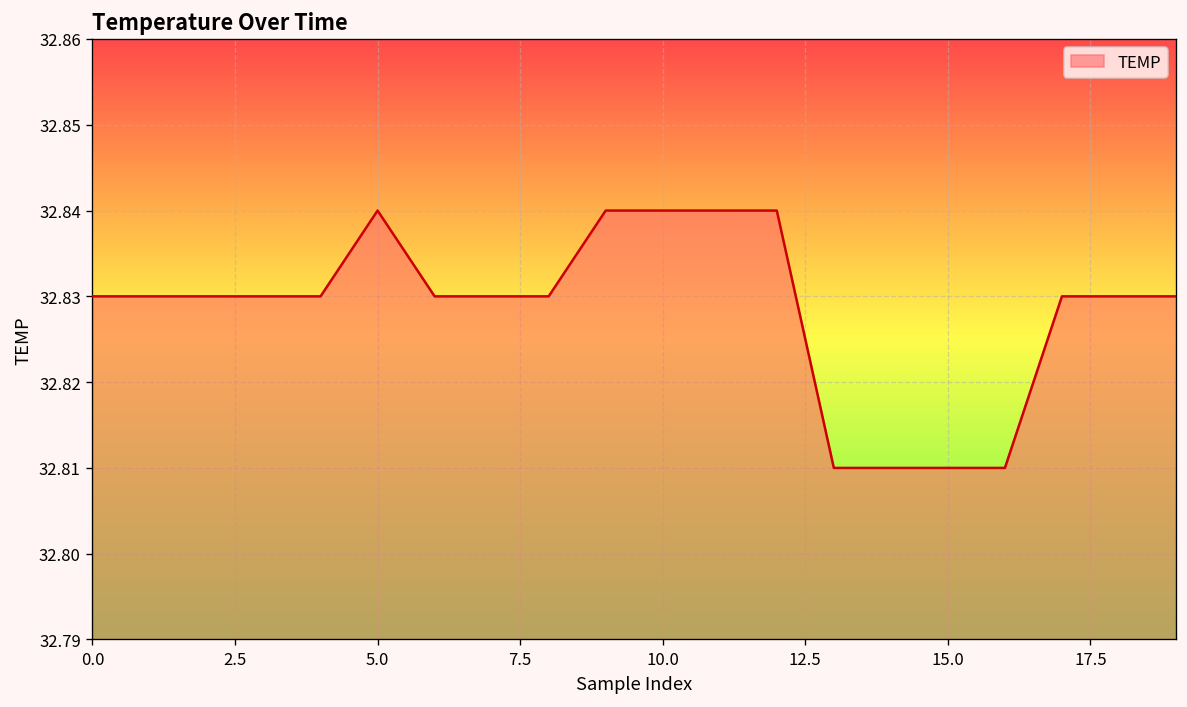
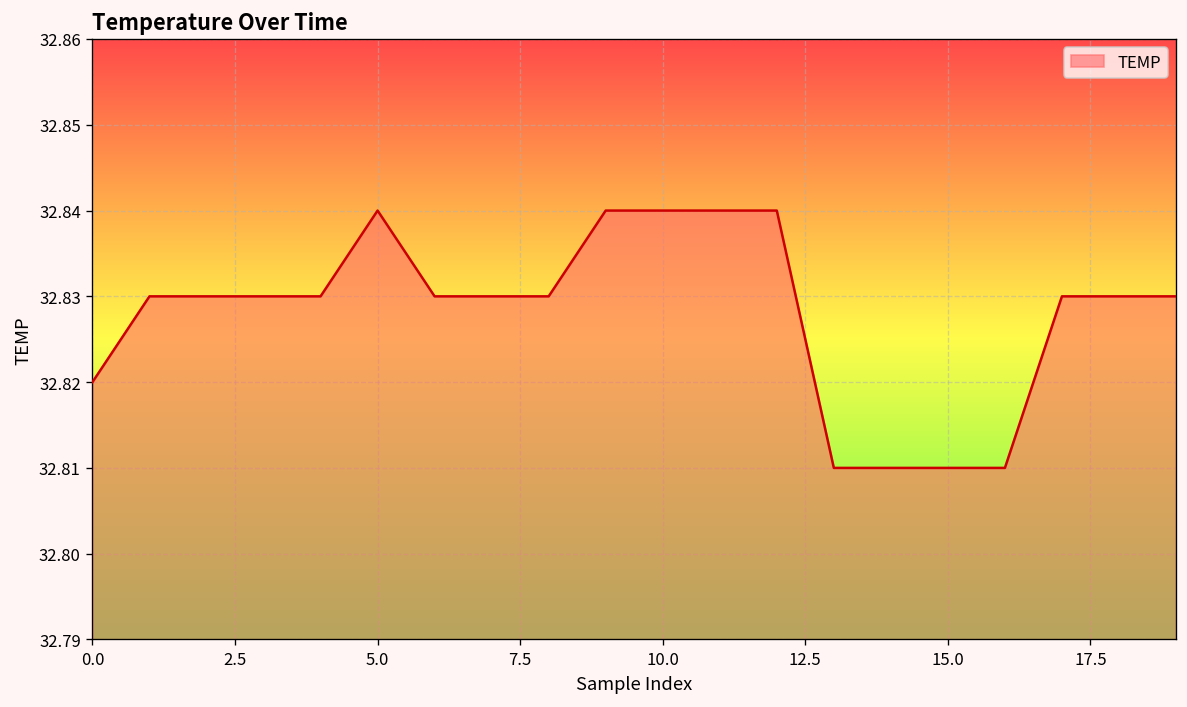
0.0: 32.83 -> 32.82
